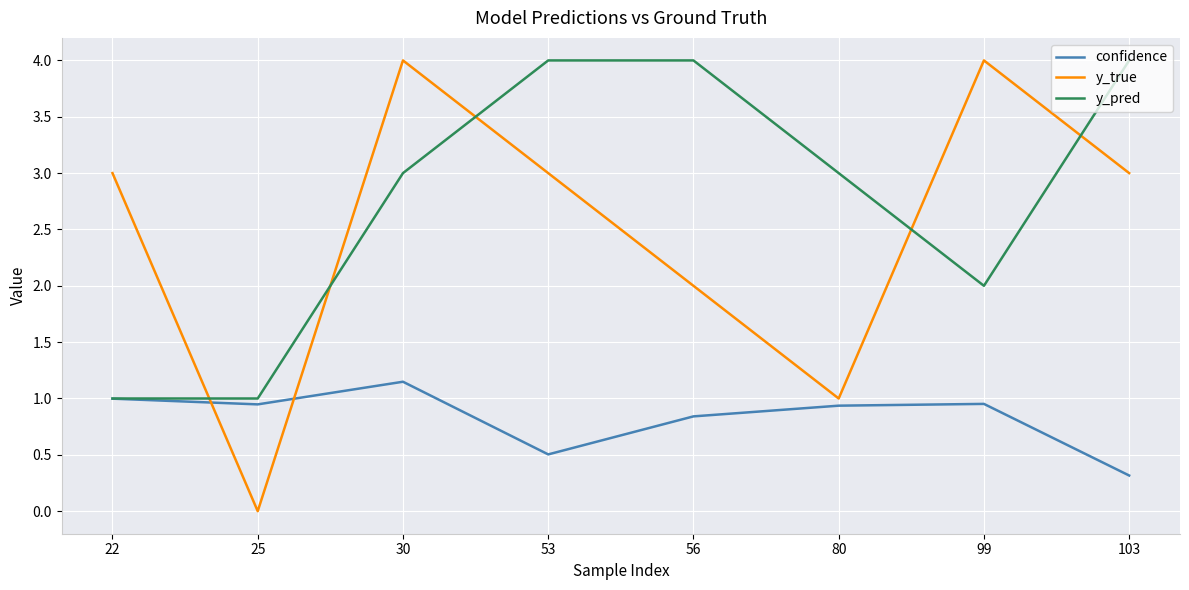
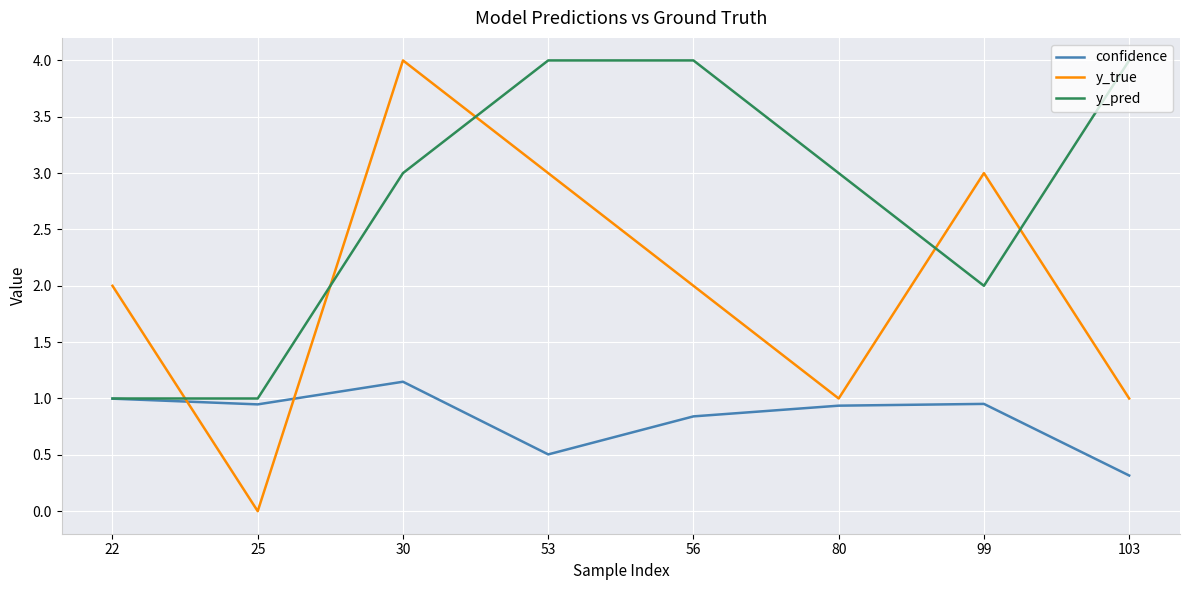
y_true, 22: 3 -> 2
y_true, 99: 4 -> 3
y_true, 103: 3 -> 1
